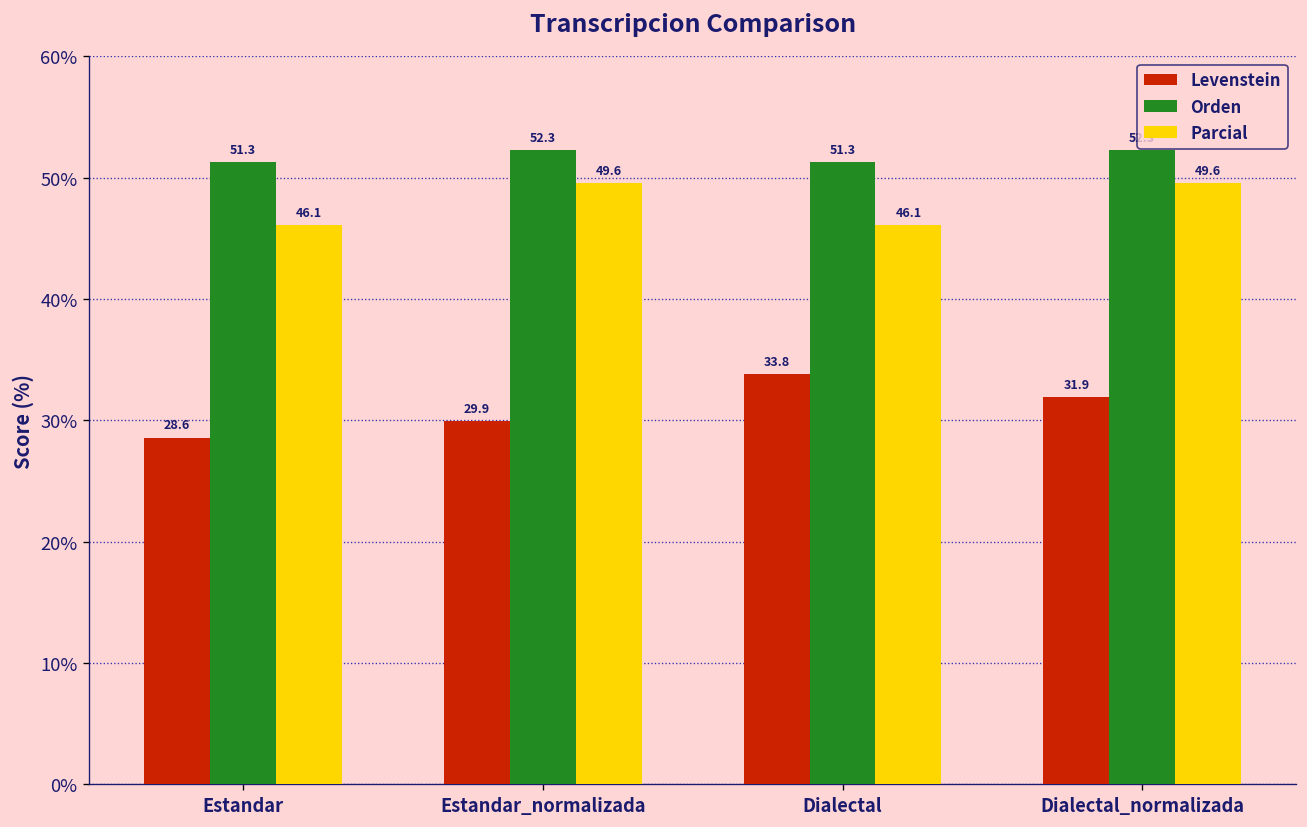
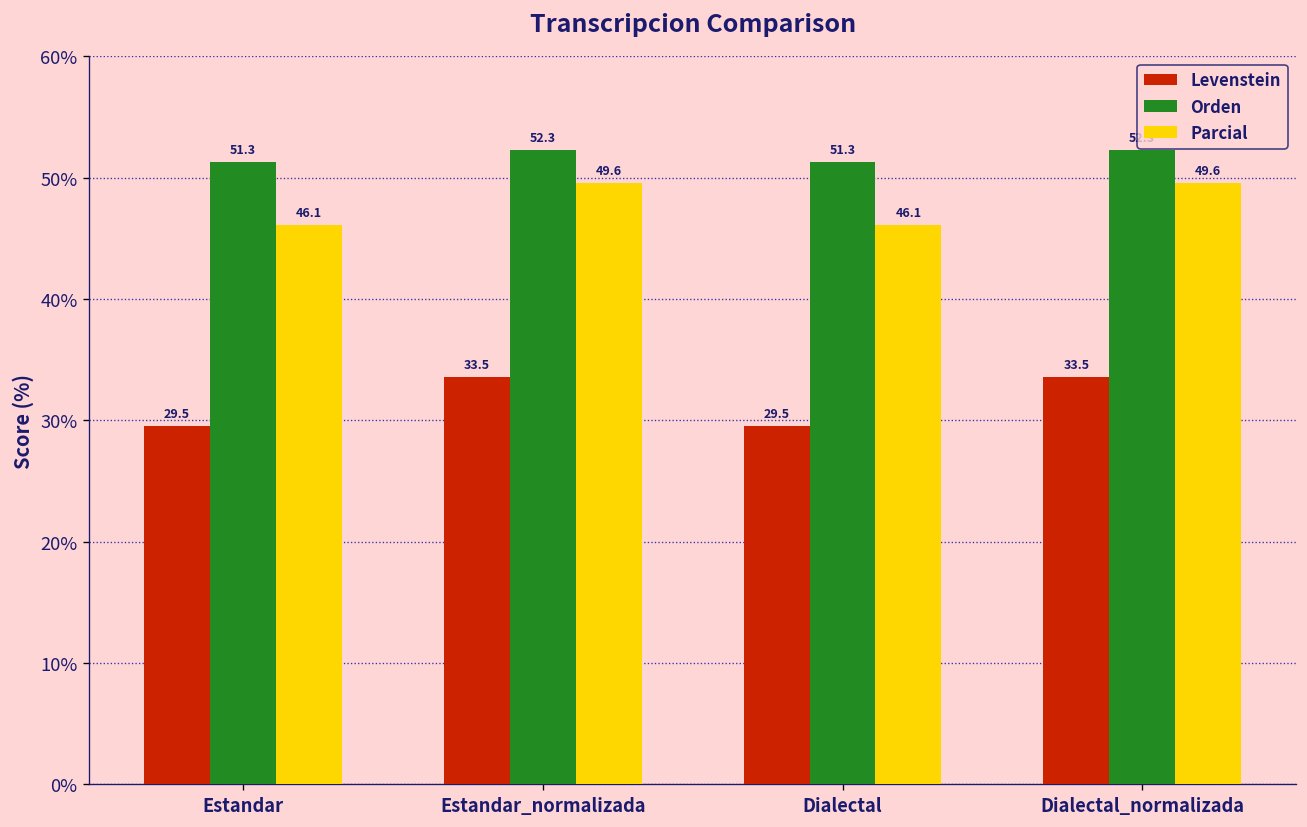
Levenstein, Estandar: 28.6 -> 29.5
Levenstein, Estandar_normalizada: 29.9 -> 33.5
Levenstein, Dialectal: 33.8 -> 29.5
Levenstein, Dialectal_normalizada: 31.9 -> 33.5
